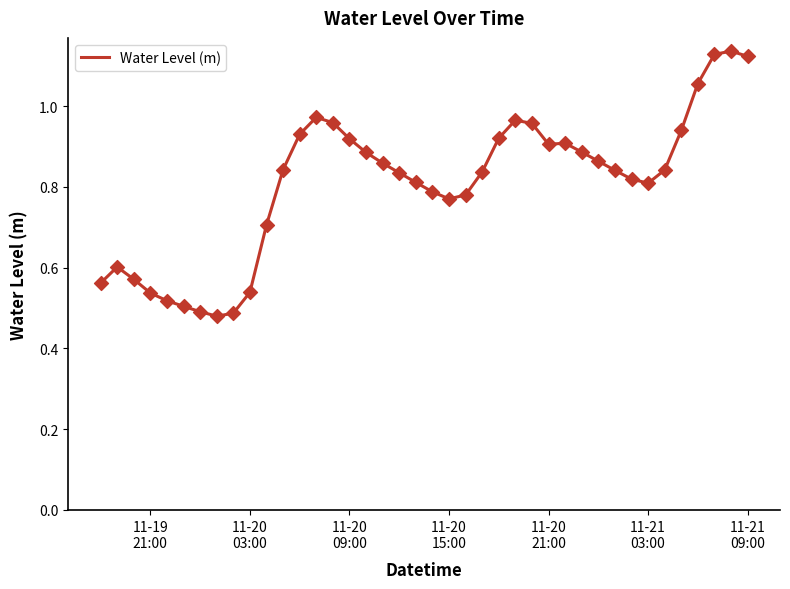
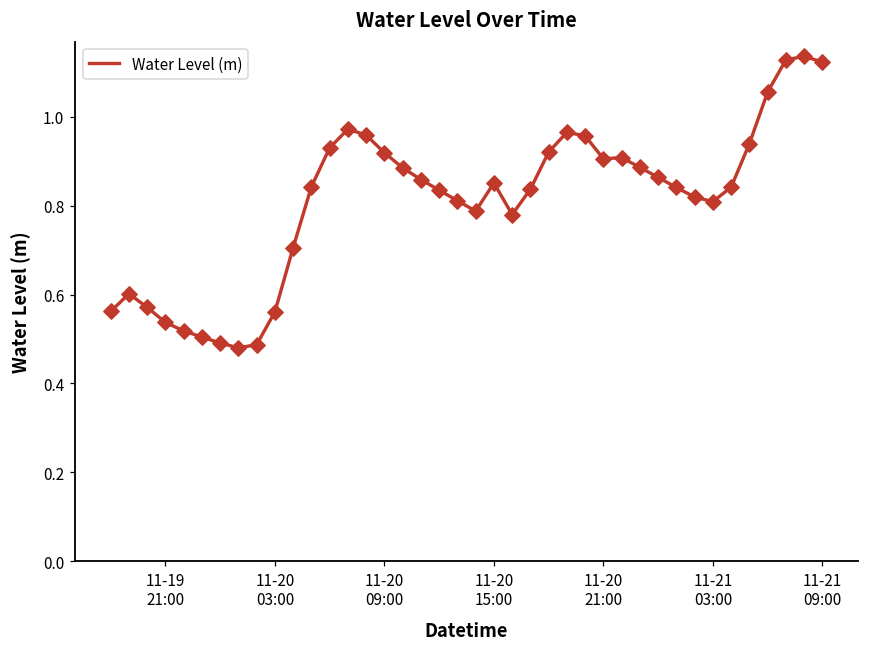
11-20 03:00: 0.54 -> 0.56
11-20 15:00: 0.77 -> 0.85
